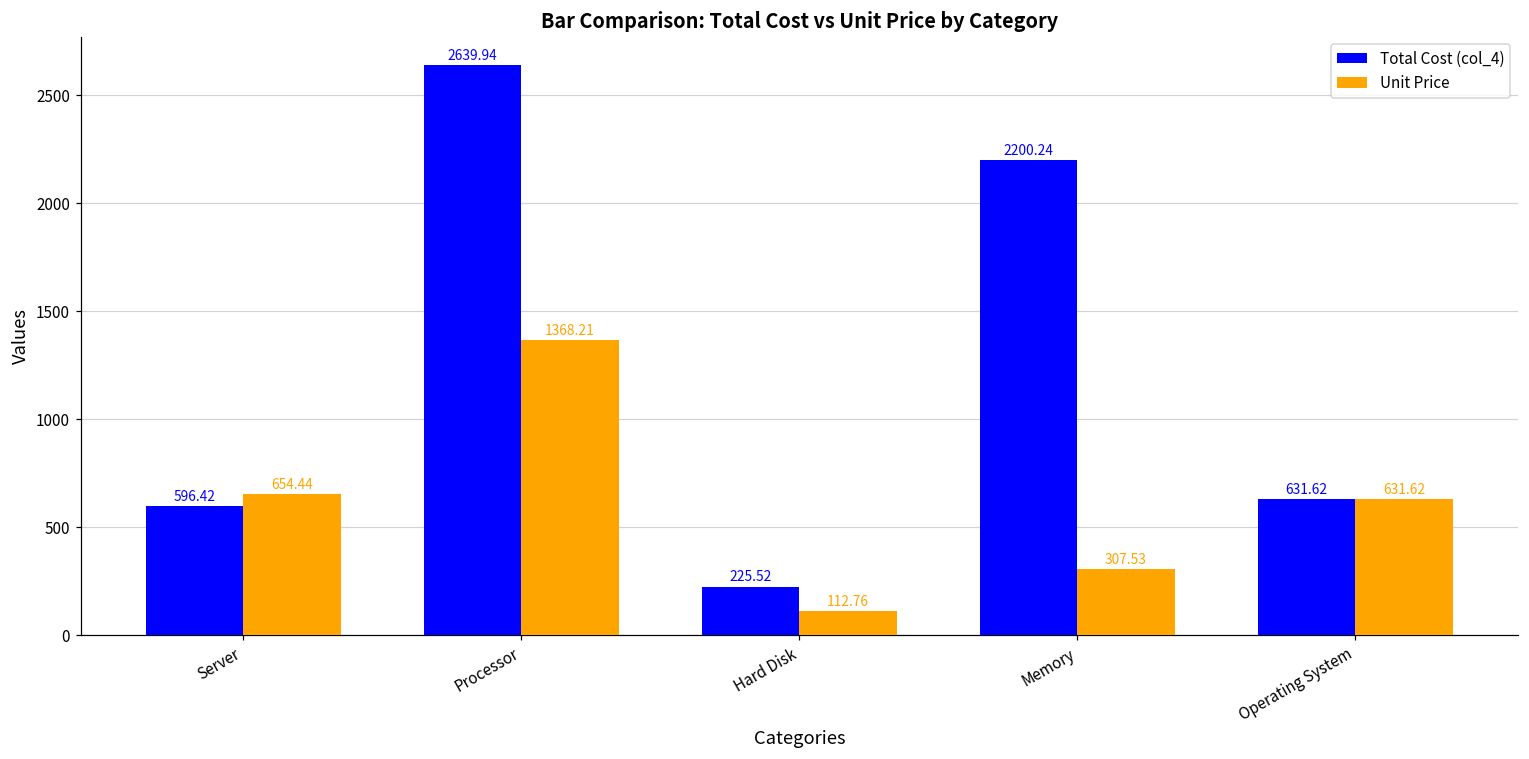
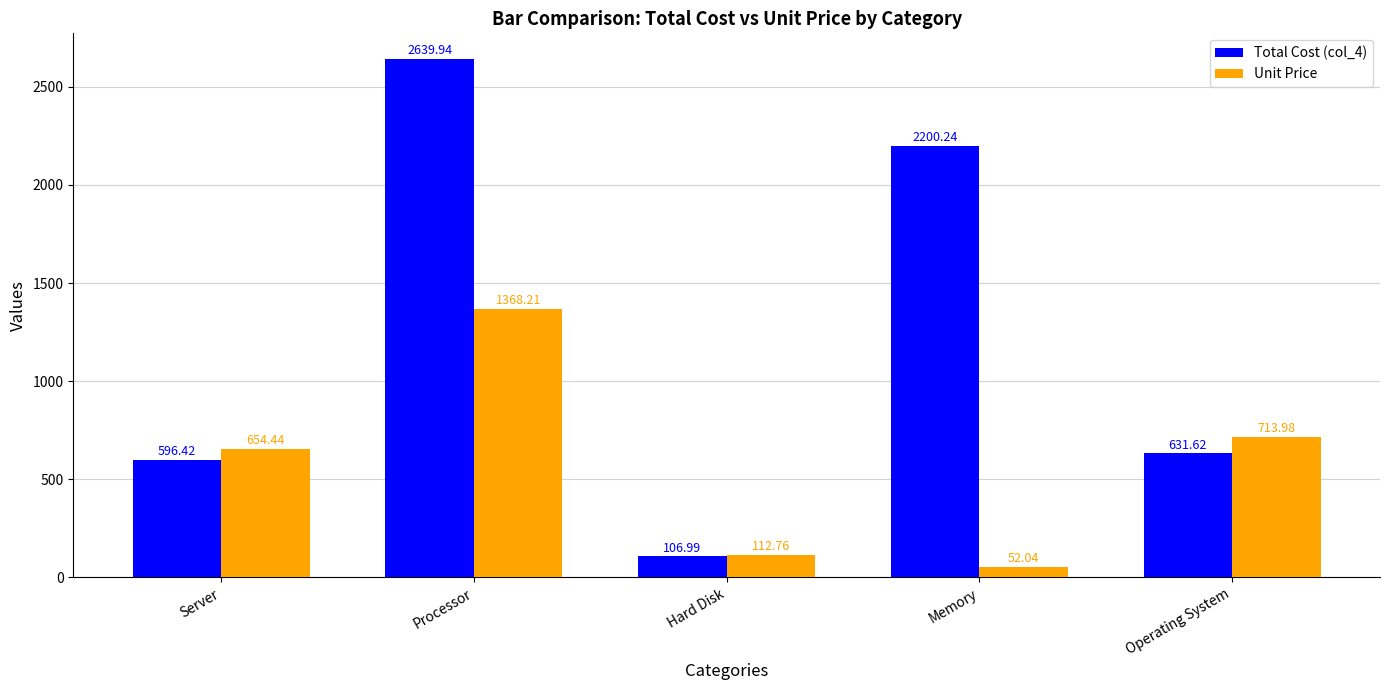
Total Cost (col_4), Hard Disk: 225.52 -> 106.99
Unit Price, Memory: 307.53 -> 52.04
Unit Price, Operating System: 631.62 -> 713.98
